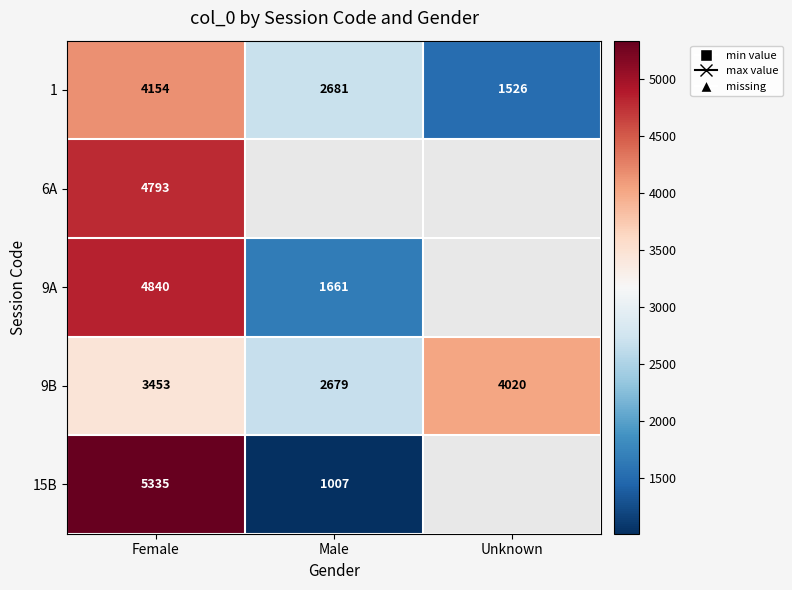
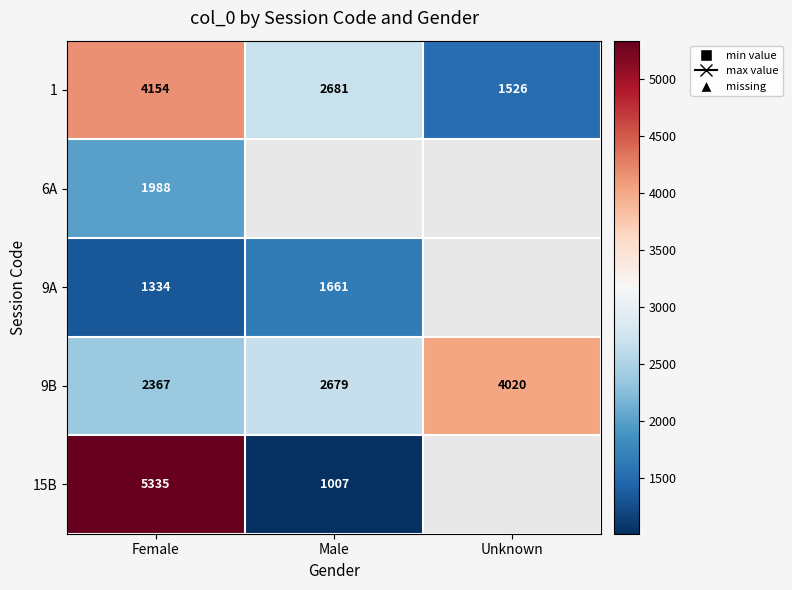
6A, Female: 4793 -> 1988
9A, Female: 4840 -> 1334
9B, Female: 3453 -> 2367
